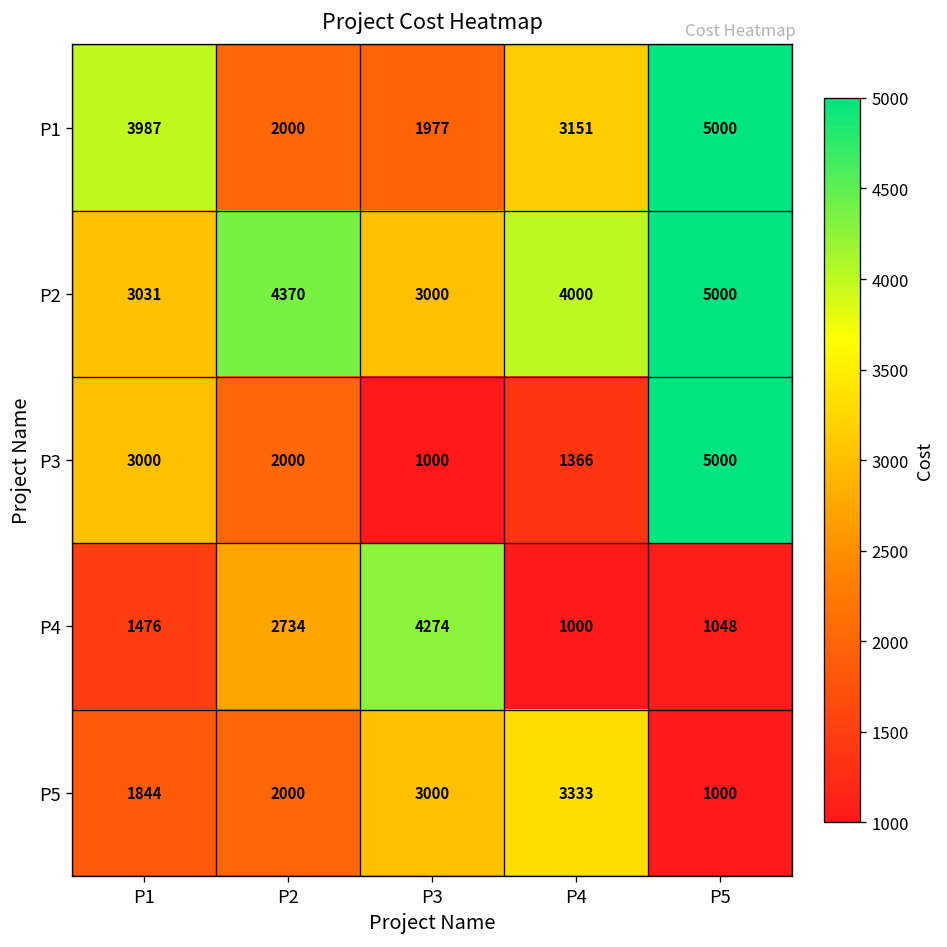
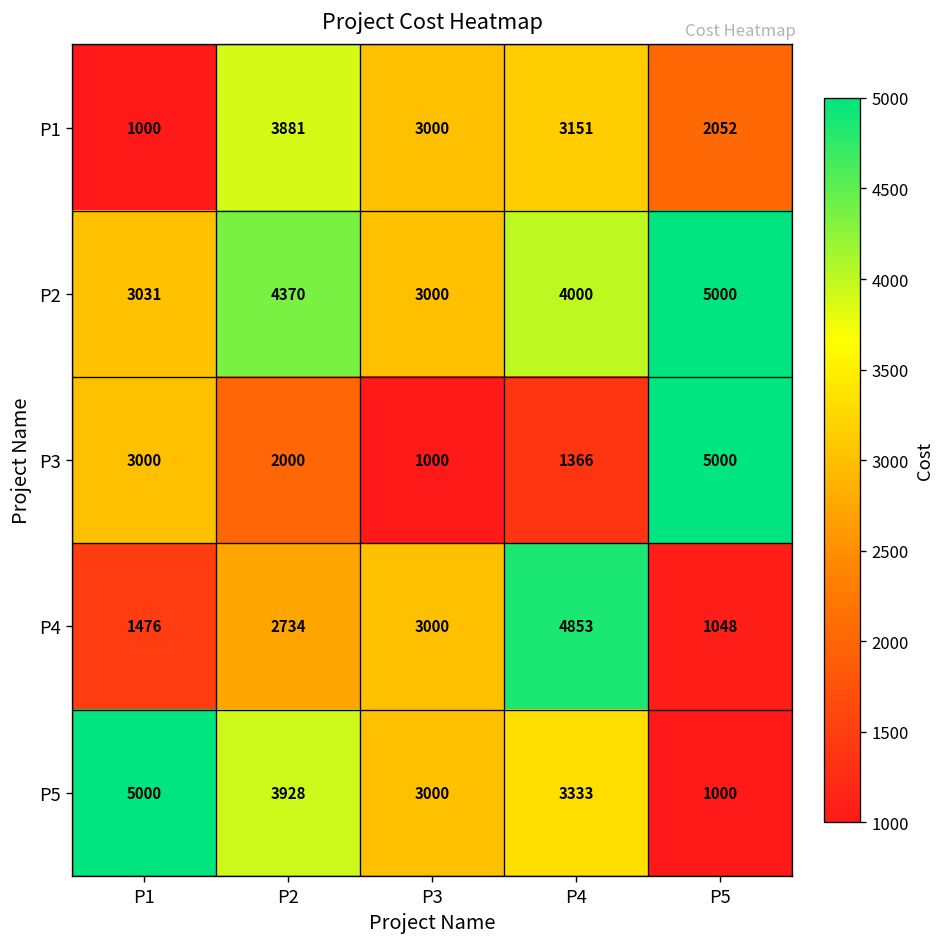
P1, P1: 3987 -> 1000
P1, P2: 2000 -> 3881
P1, P3: 1977 -> 3000
P1, P5: 5000 -> 2052
P4, P3: 4274 -> 3000
P4, P4: 1000 -> 4853
P5, P1: 1844 -> 5000
P5, P2: 2000 -> 3928
